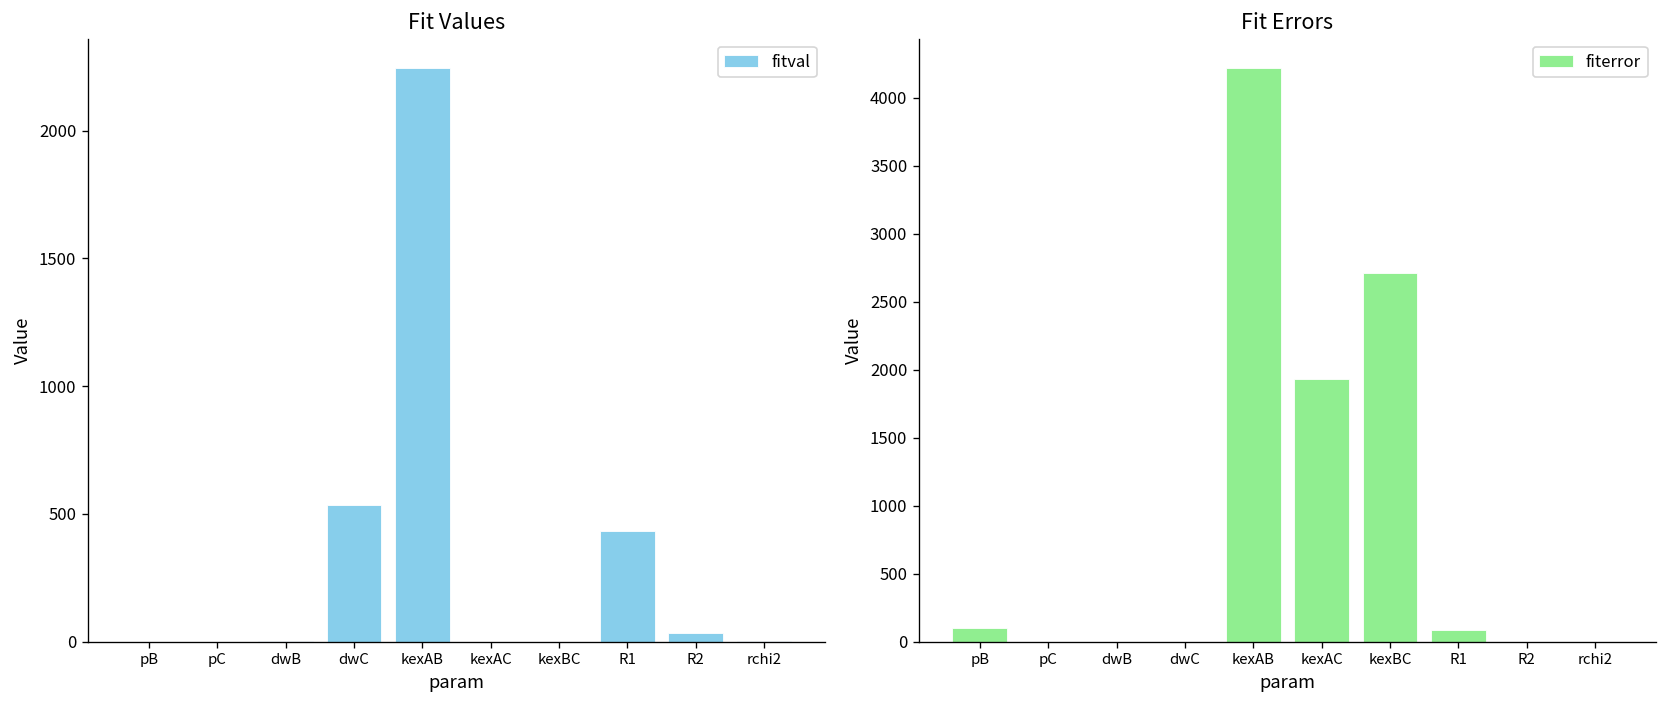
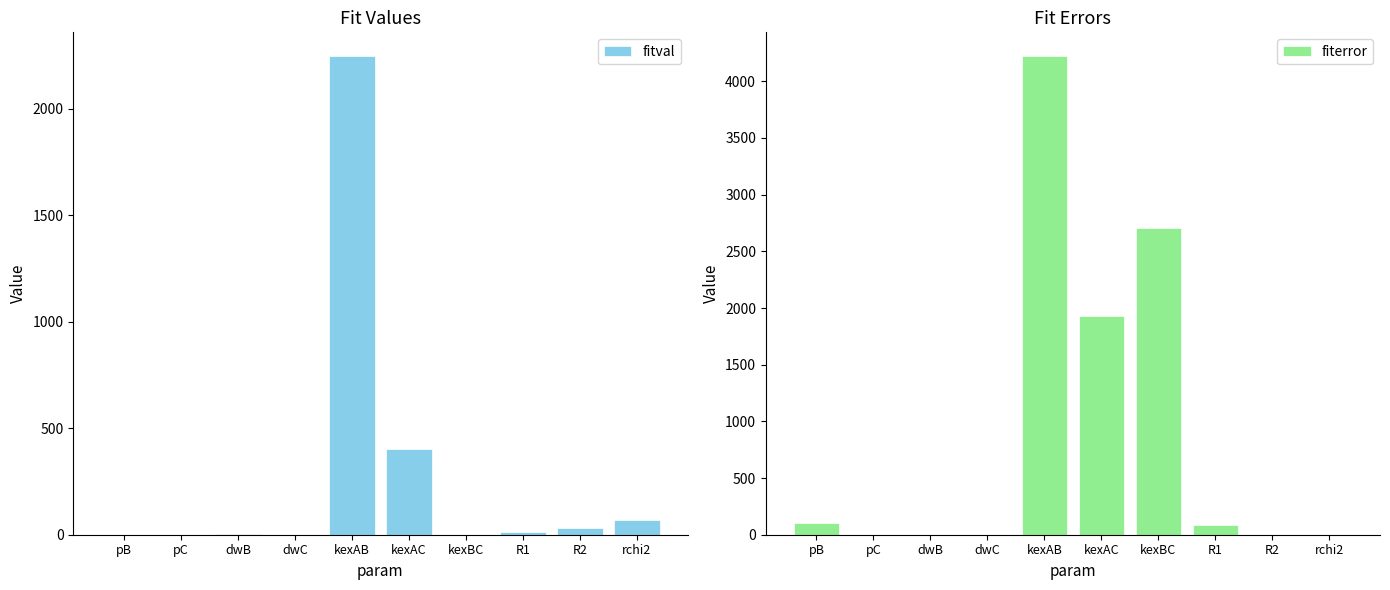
Fit Values, dwC: 530 -> 0
Fit Values, kexAC: 0 -> 400
Fit Values, R1: 430 -> 10
Fit Values, rchi2: 0 -> 70
